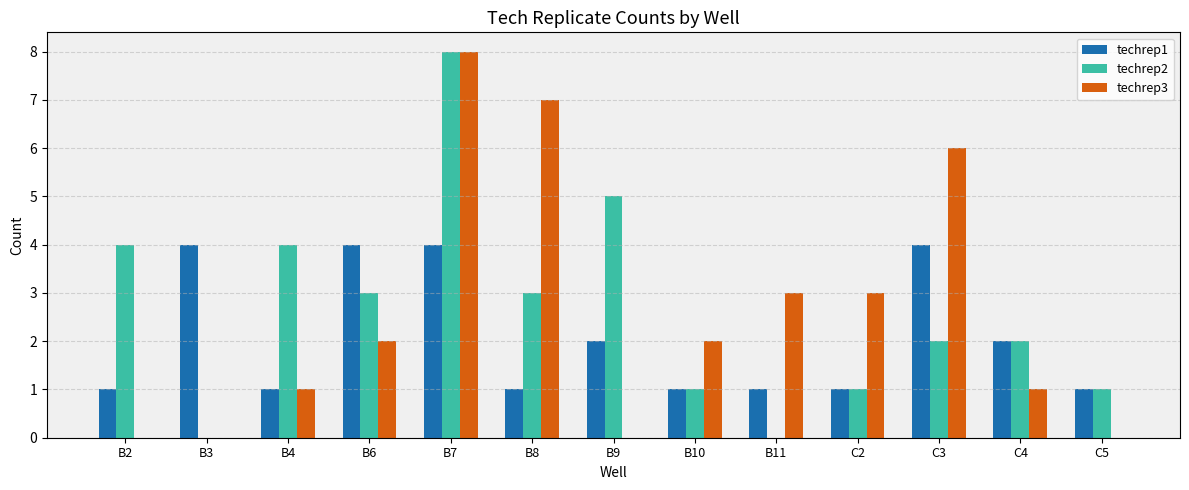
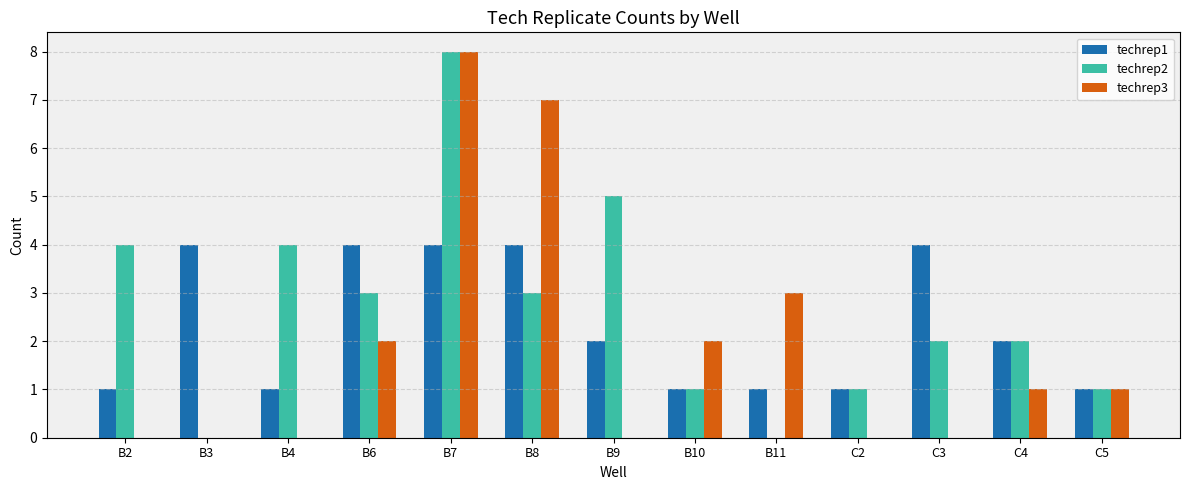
techrep3, B4: 1 -> 0
techrep1, B8: 1 -> 4
techrep3, C2: 3 -> 0
techrep3, C3: 6 -> 0
techrep3, C5: 0 -> 1
